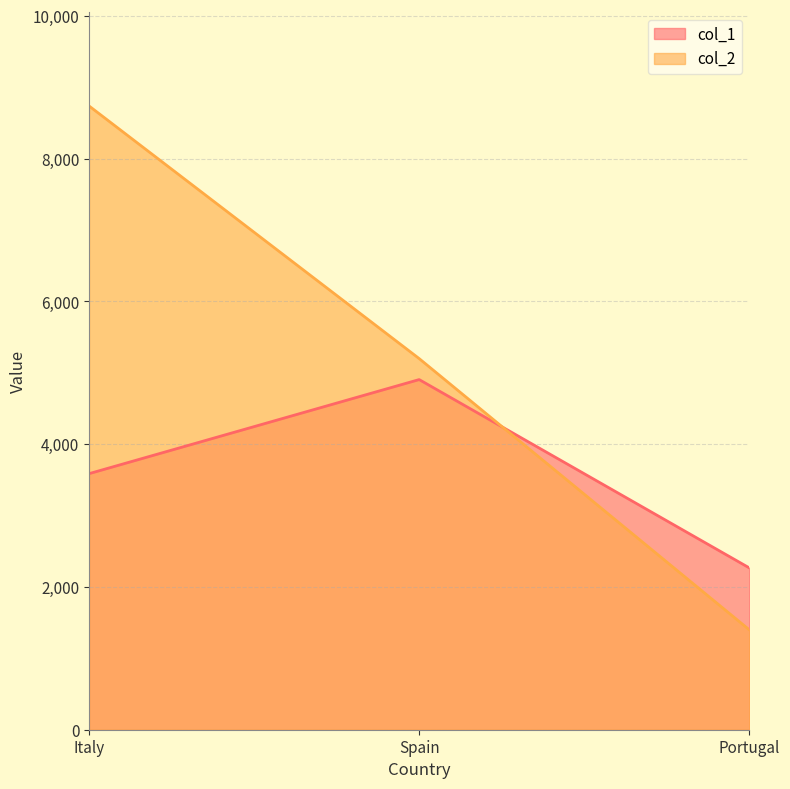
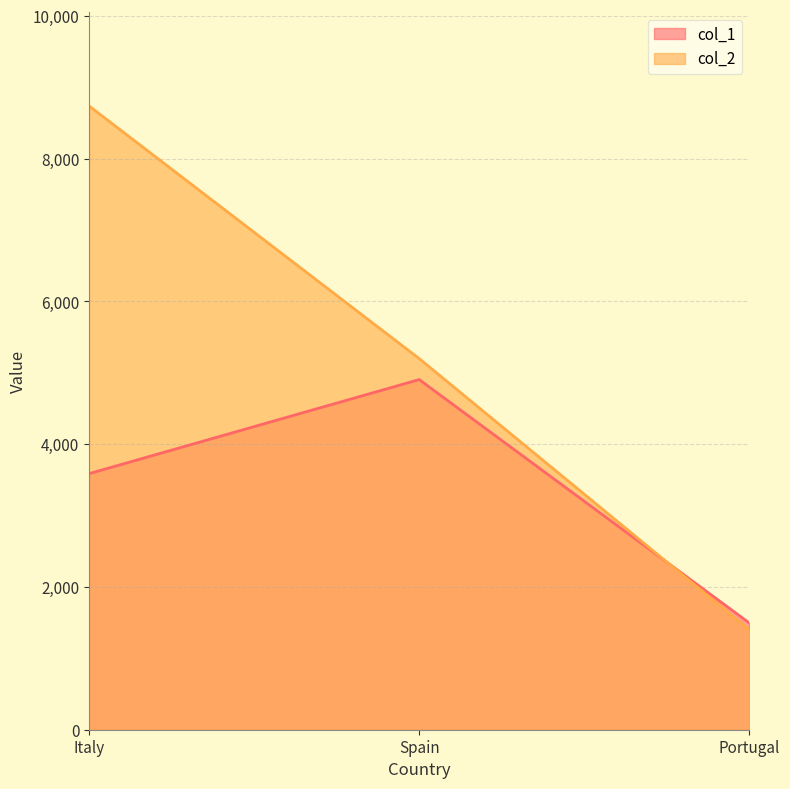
col_1, Portugal: 2,300 -> 1,500
